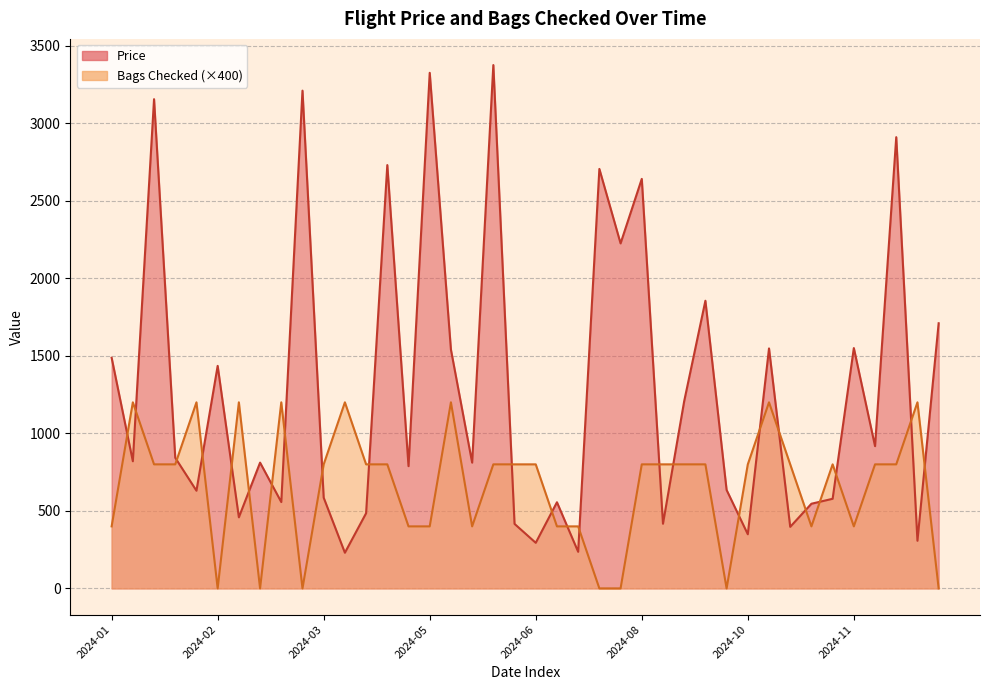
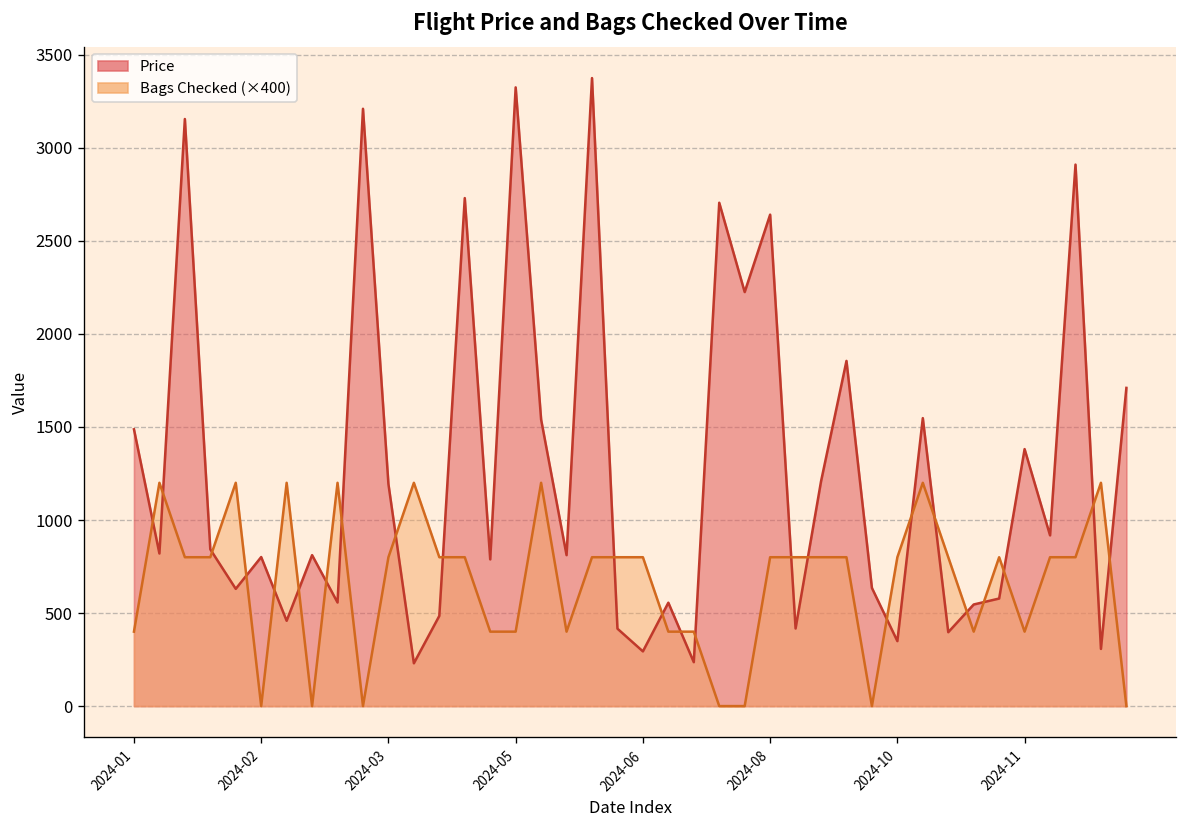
Price, 2024-02: 1440 -> 800
Price, 2024-03: 590 -> 1190
Price, 2024-11: 1550 -> 1380
